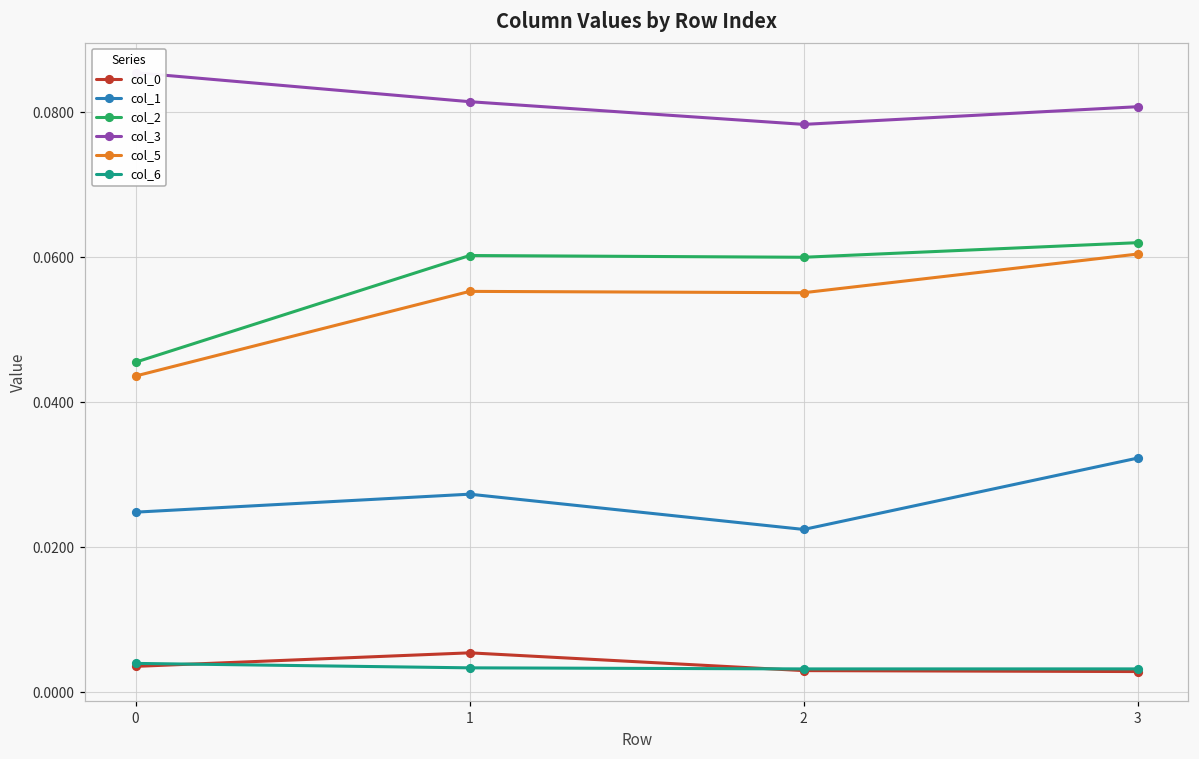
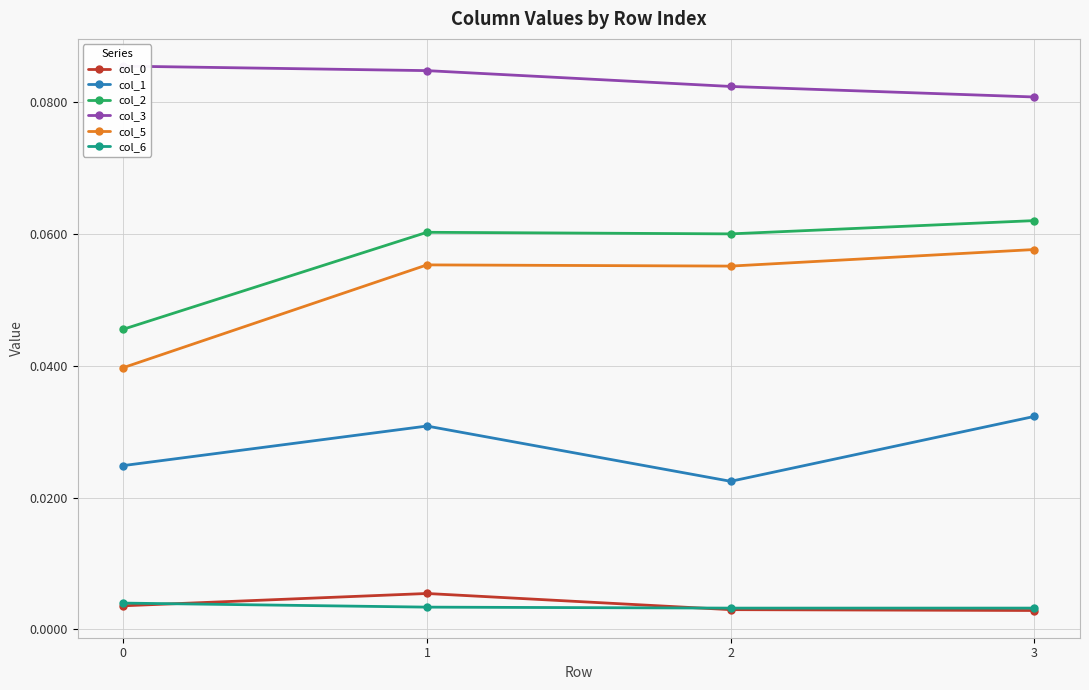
col_5, 0: 0.044 -> 0.040
col_1, 1: 0.027 -> 0.031
col_3, 1: 0.081 -> 0.085
col_3, 2: 0.078 -> 0.082
col_5, 3: 0.060 -> 0.058
